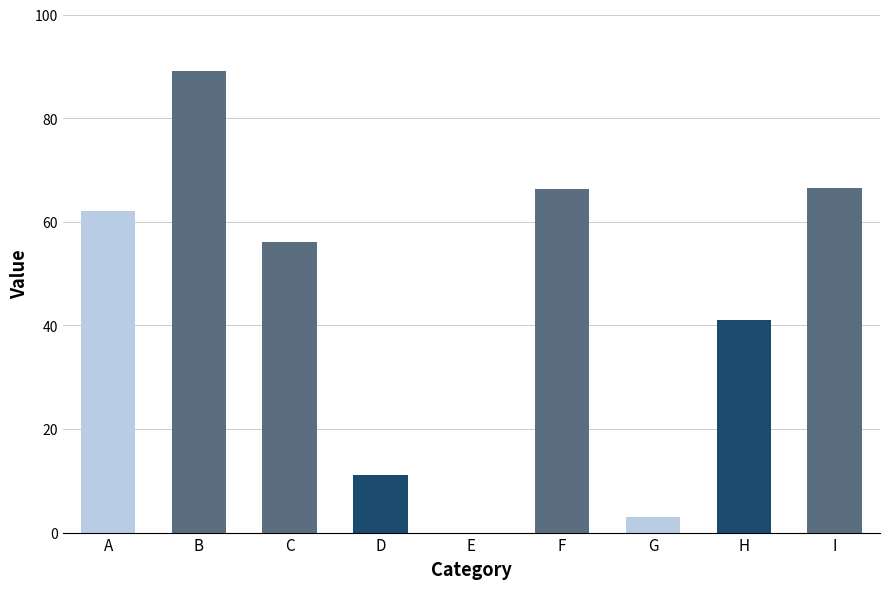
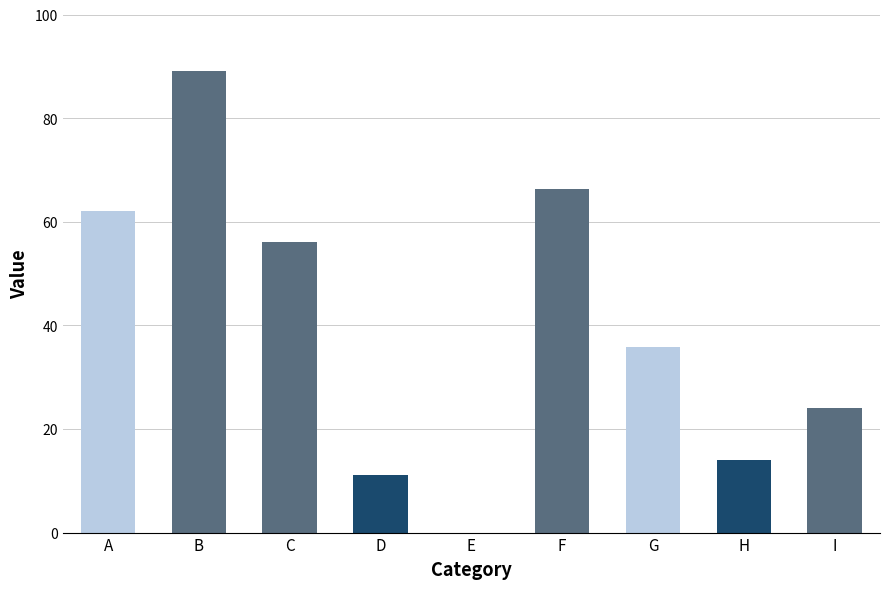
G: 3 -> 36
H: 41 -> 14
I: 67 -> 24
